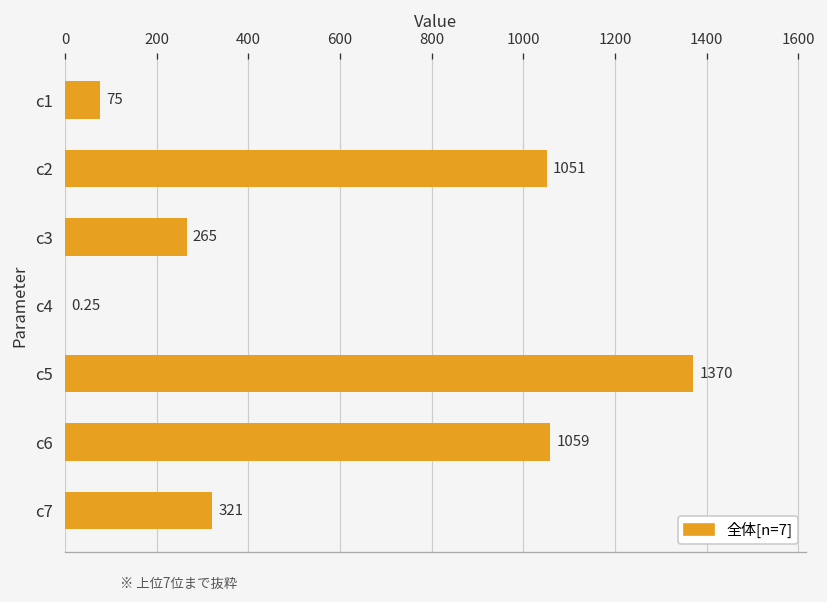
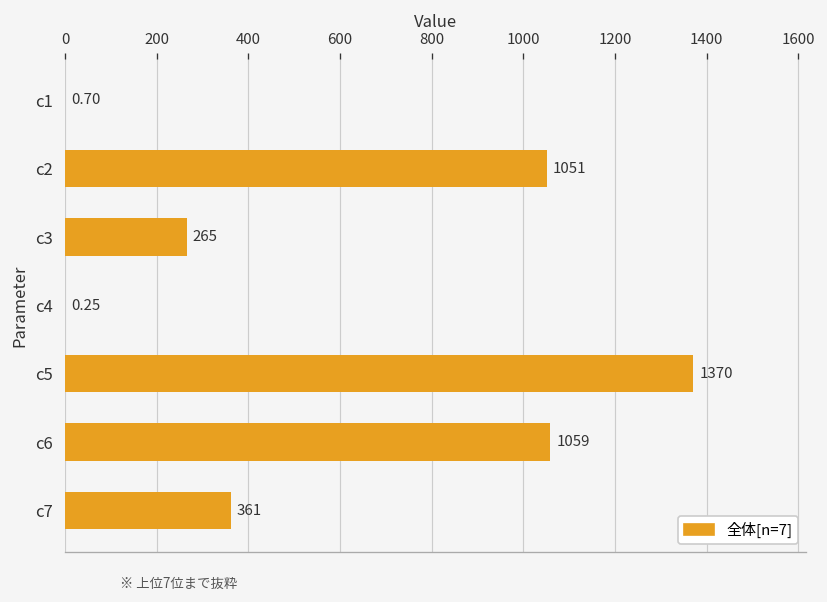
c1: 75 -> 0.70
c7: 321 -> 361
